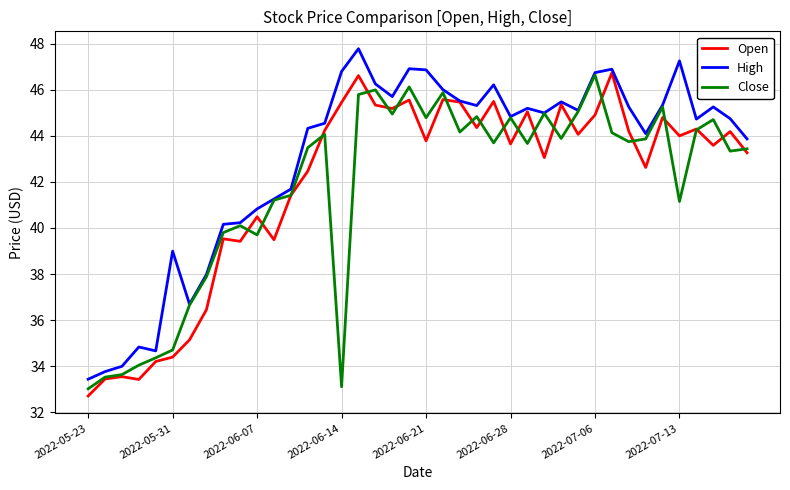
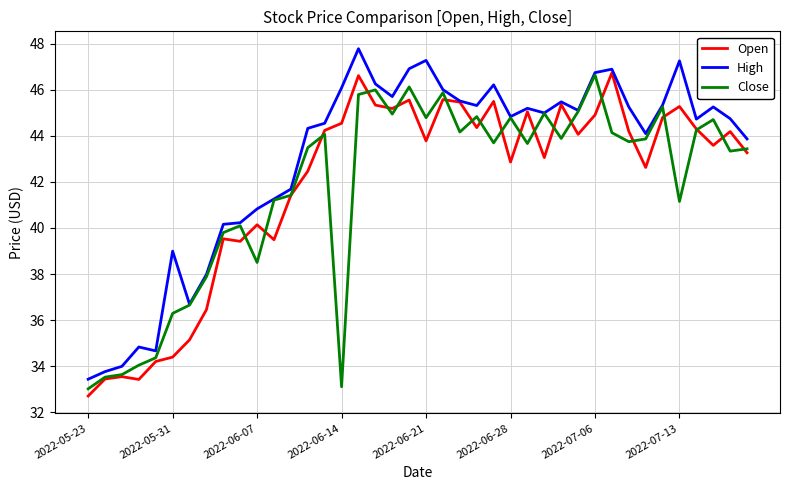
Close, 2022-05-31: 34.7 -> 36.3
Open, 2022-06-07: 40.5 -> 40.1
Close, 2022-06-07: 39.7 -> 38.5
Open, 2022-06-14: 45.5 -> 44.5
High, 2022-06-14: 46.8 -> 46.1
High, 2022-06-21: 46.9 -> 47.3
Open, 2022-06-28: 43.7 -> 42.9
Open, 2022-07-13: 44.0 -> 45.3
